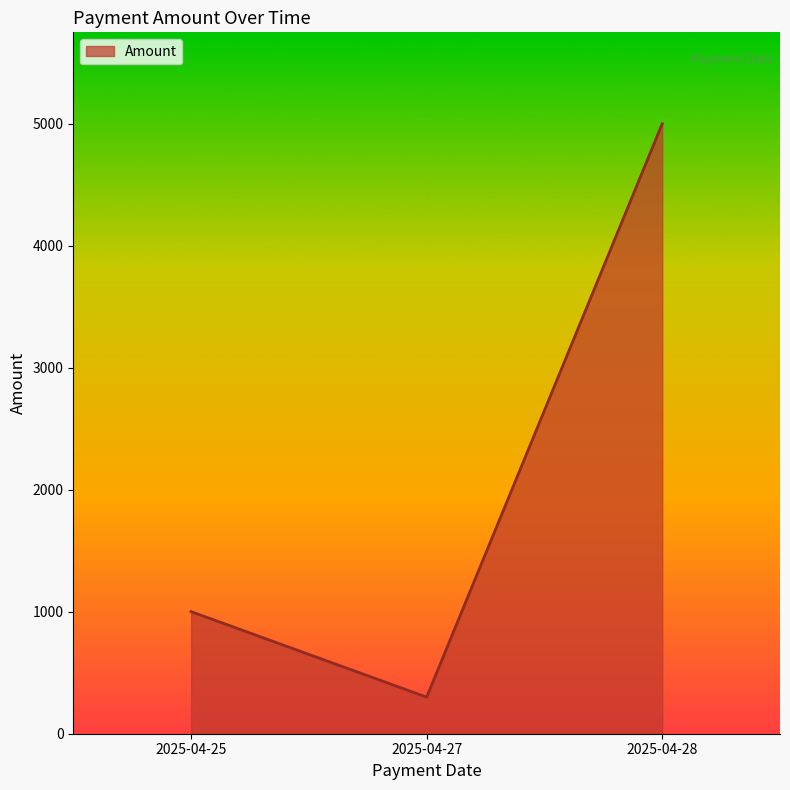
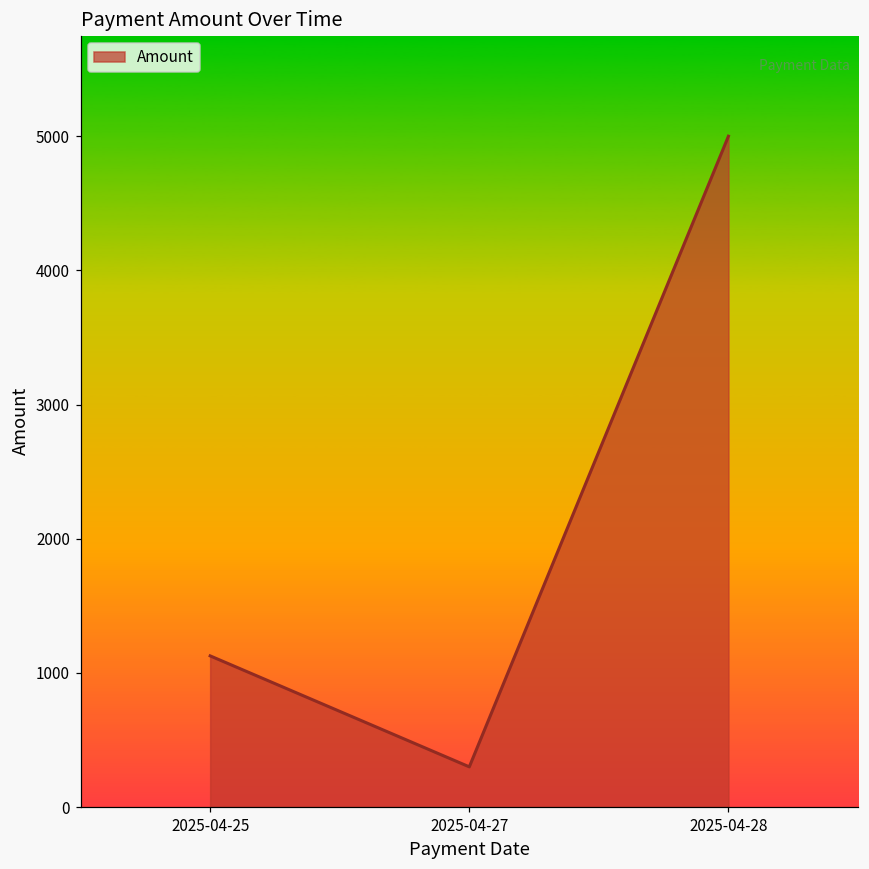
2025-04-25: 1000 -> 1130
